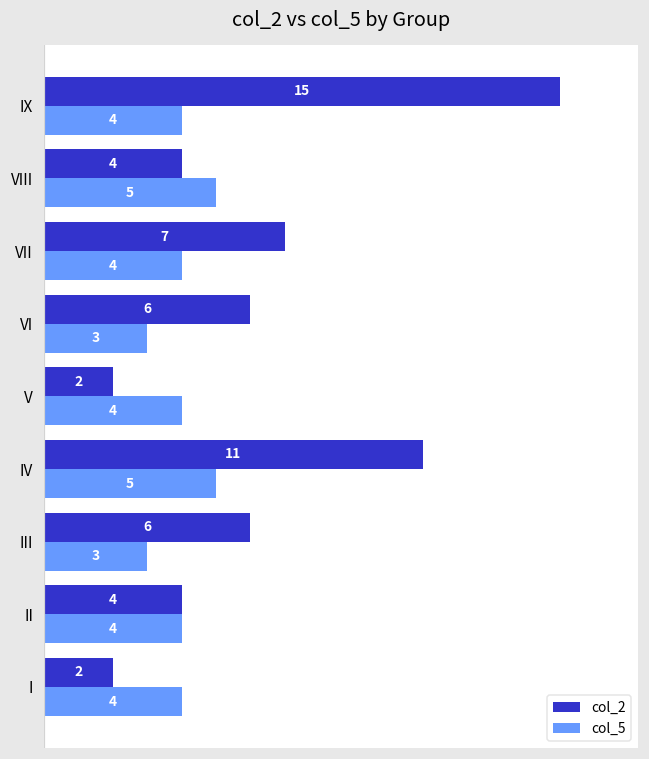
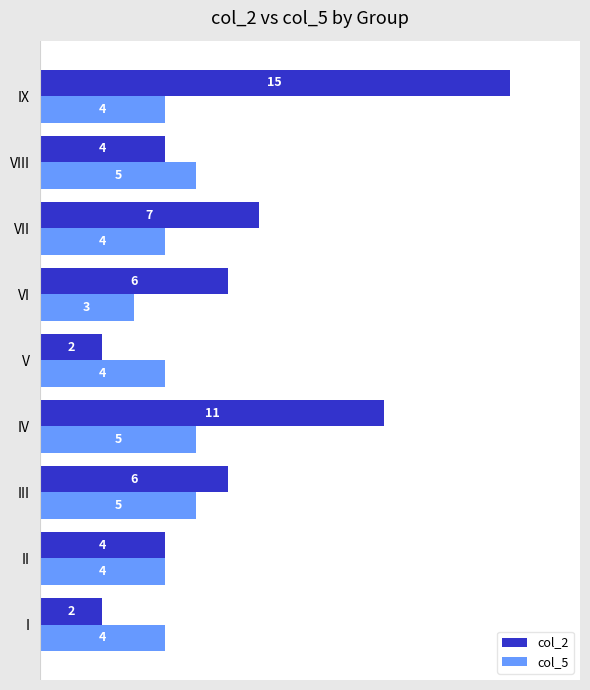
col_5, III: 3 -> 5
